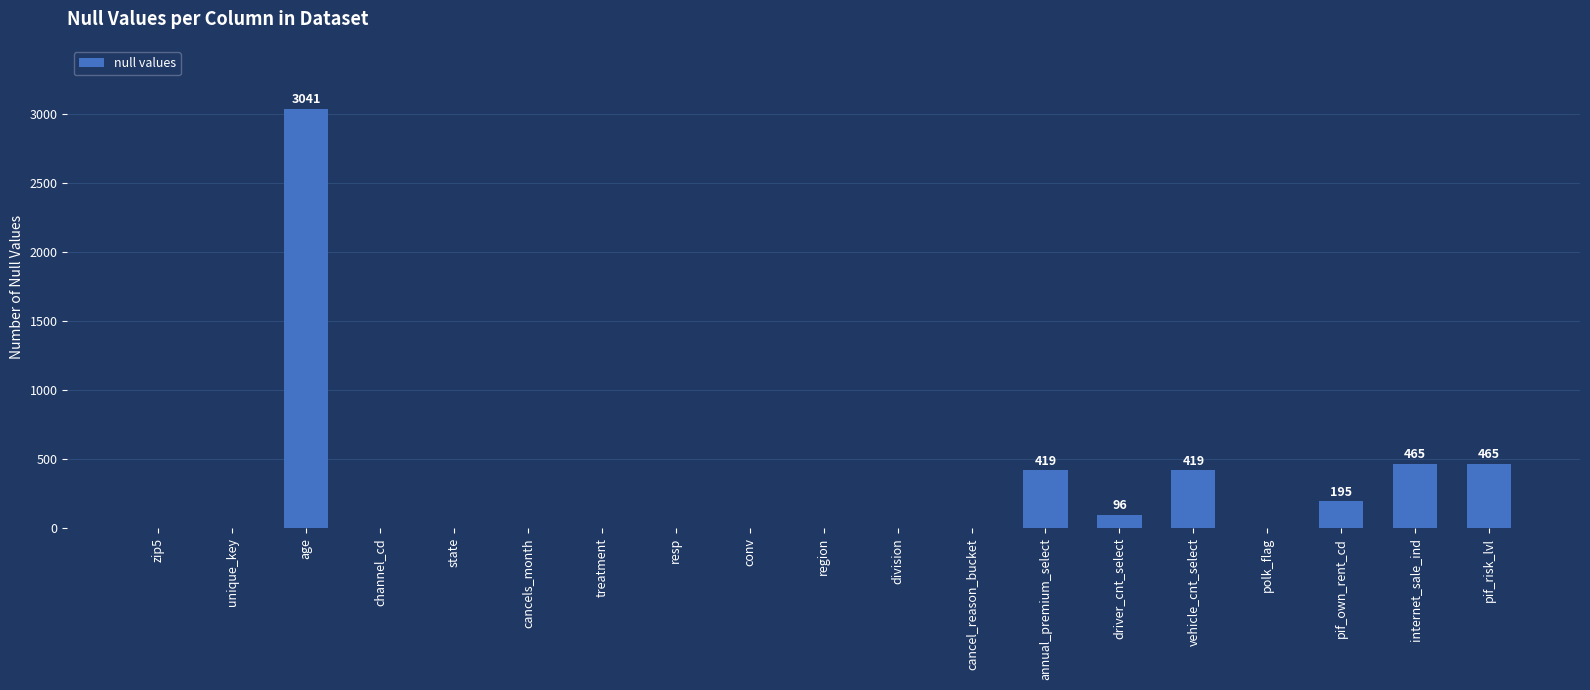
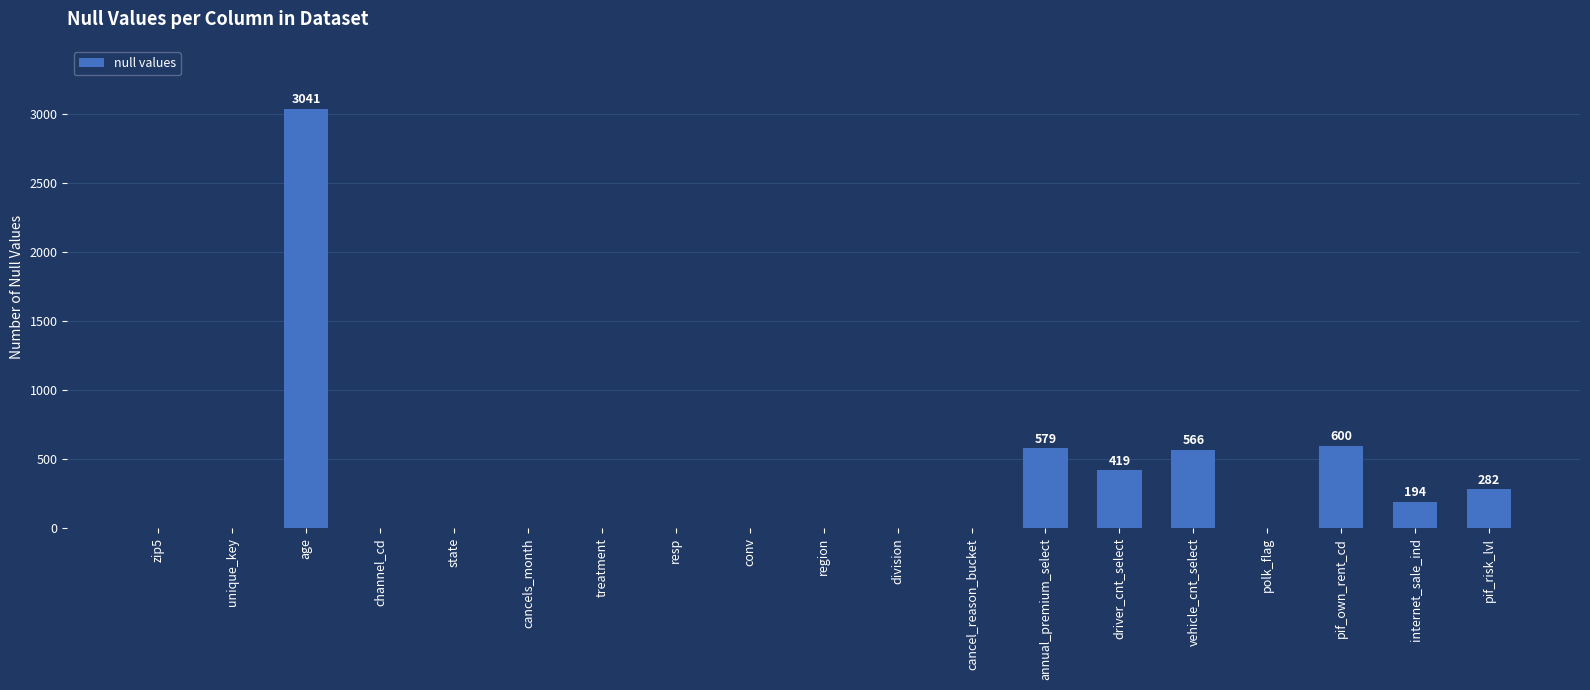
annual_premium_select: 419 -> 579
driver_cnt_select: 96 -> 419
vehicle_cnt_select: 419 -> 566
pif_own_rent_cd: 195 -> 600
internet_sale_ind: 465 -> 194
pif_risk_lvl: 465 -> 282
